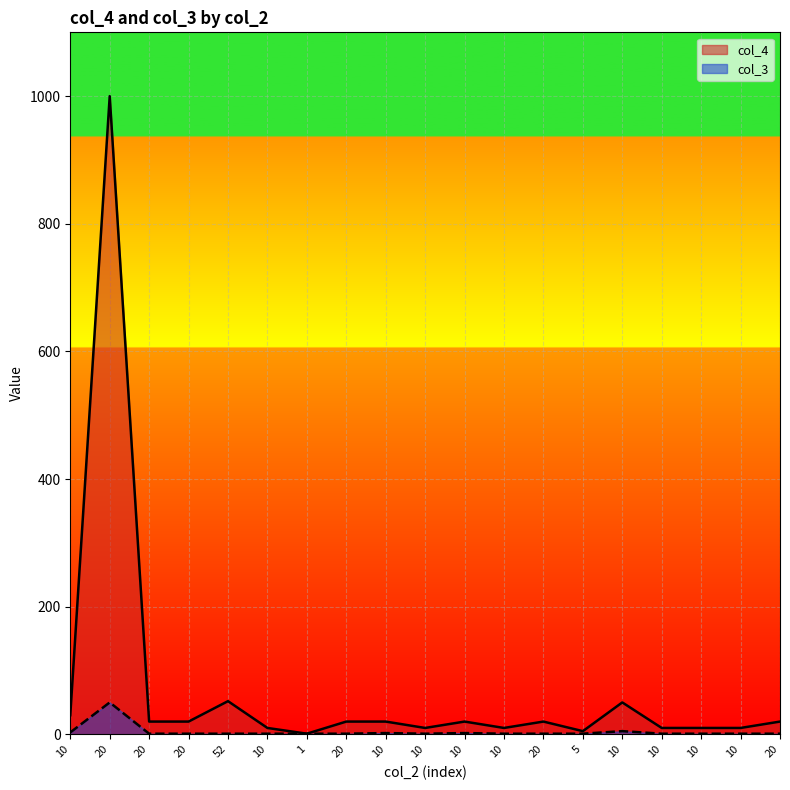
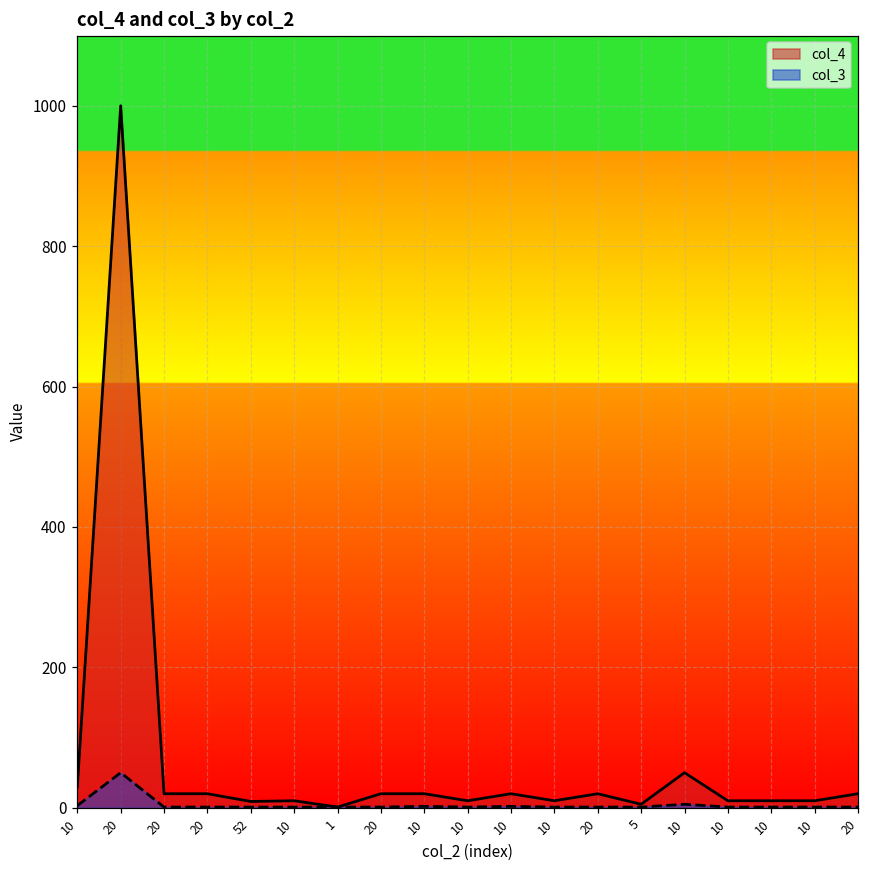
col_4, 52: 50 -> 10
